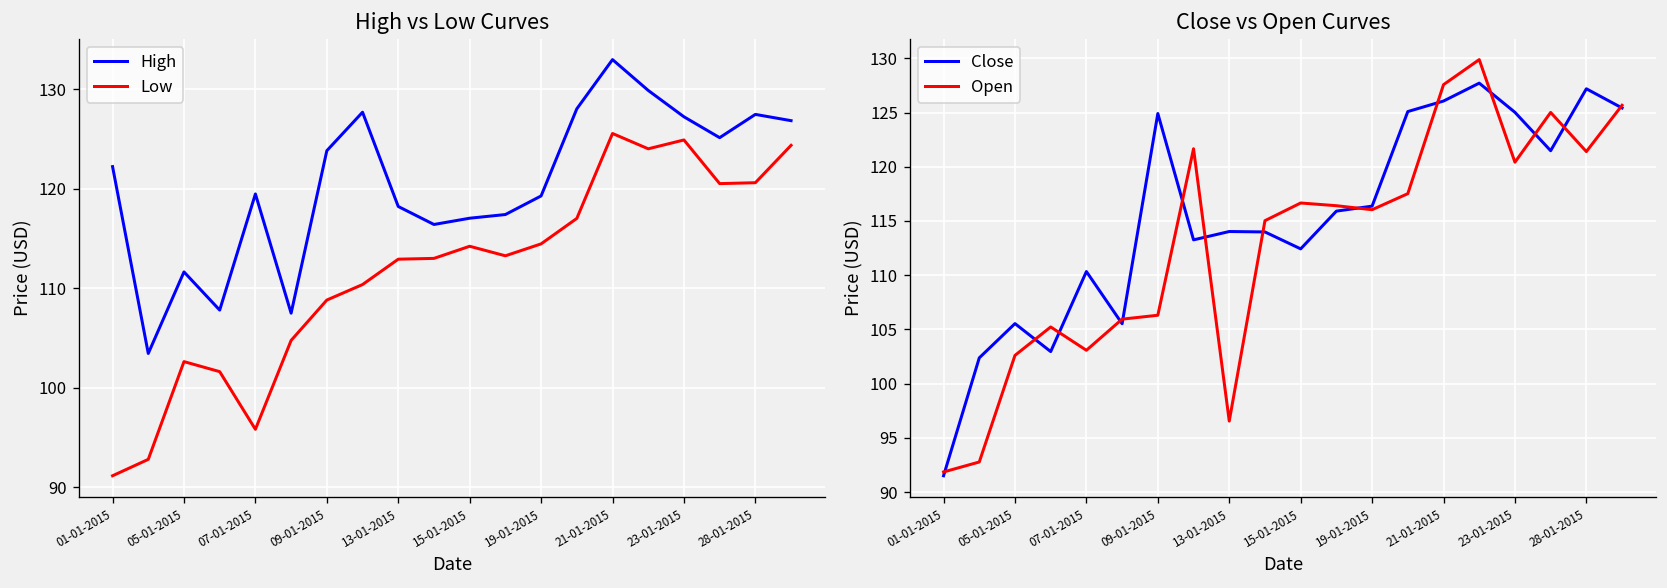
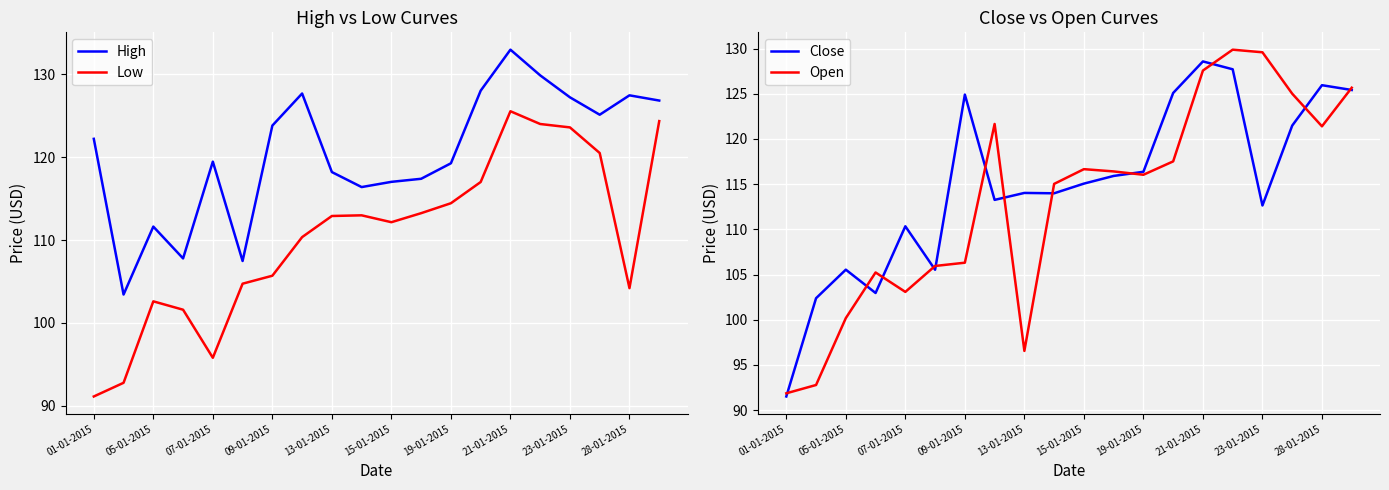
High vs Low Curves, Low, 09-01-2015: 109 -> 106
High vs Low Curves, Low, 15-01-2015: 114 -> 112
High vs Low Curves, Low, 23-01-2015: 125 -> 124
High vs Low Curves, Low, 28-01-2015: 121 -> 104
Close vs Open Curves, Open, 05-01-2015: 103 -> 100
Close vs Open Curves, Close, 15-01-2015: 112 -> 115
Close vs Open Curves, Close, 21-01-2015: 126 -> 129
Close vs Open Curves, Close, 23-01-2015: 125 -> 113
Close vs Open Curves, Open, 23-01-2015: 120 -> 130
Close vs Open Curves, Close, 28-01-2015: 127 -> 126
